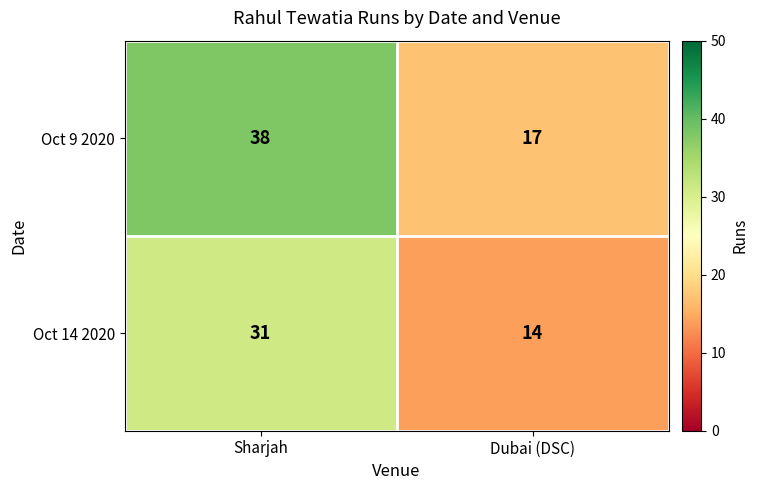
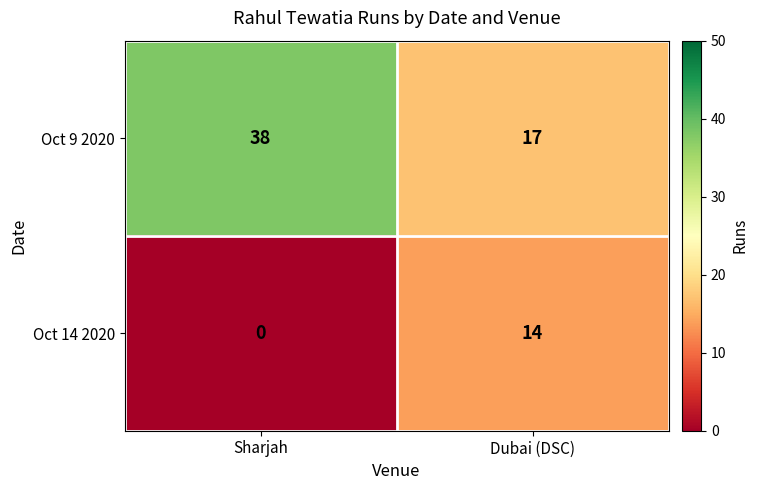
Oct 14 2020, Sharjah: 31 -> 0
